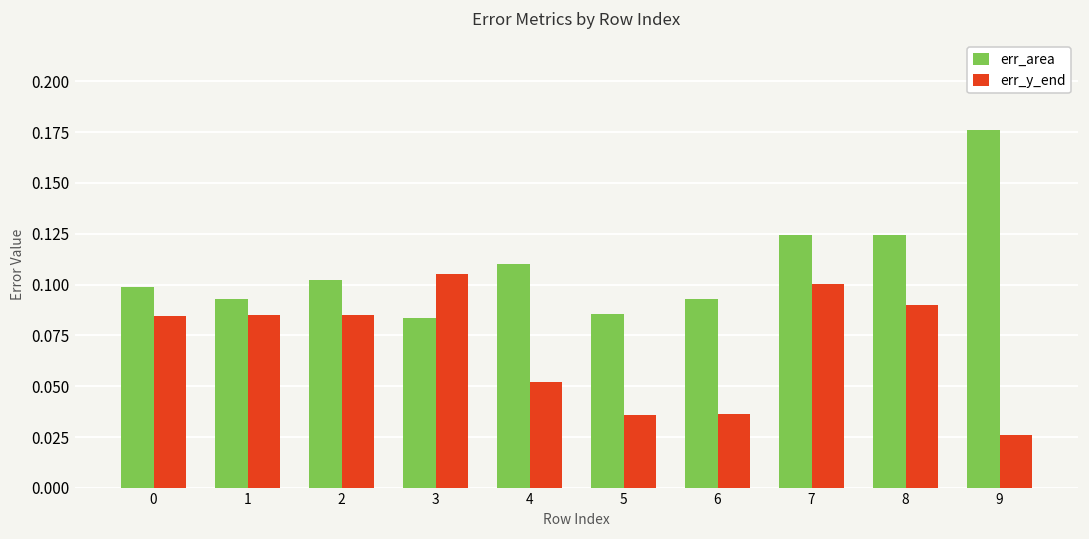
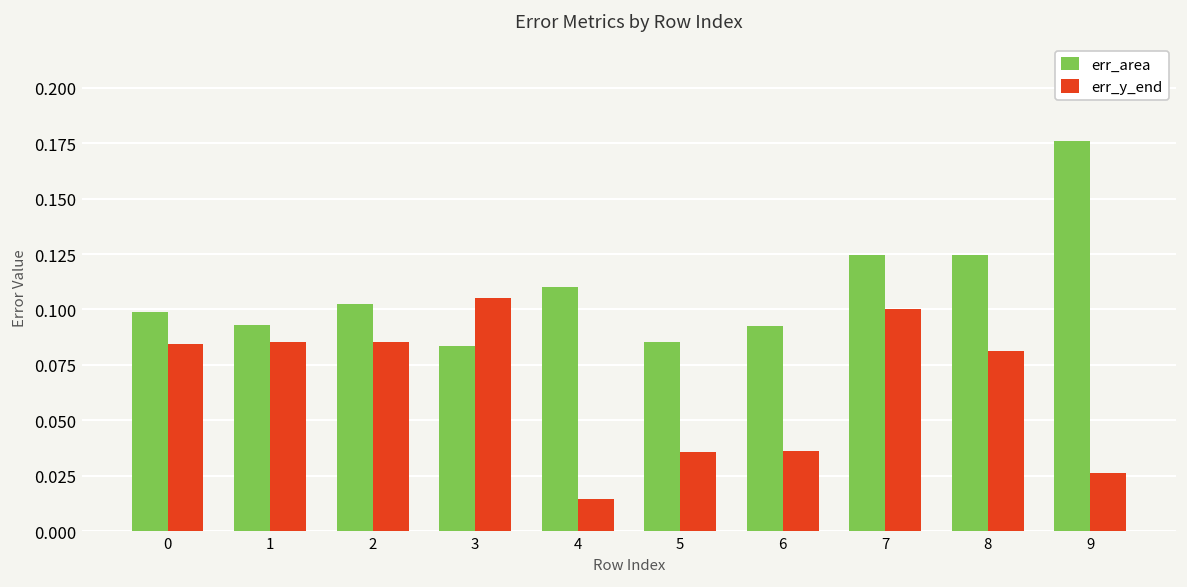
err_y_end, 4: 0.052 -> 0.015
err_y_end, 8: 0.090 -> 0.081
